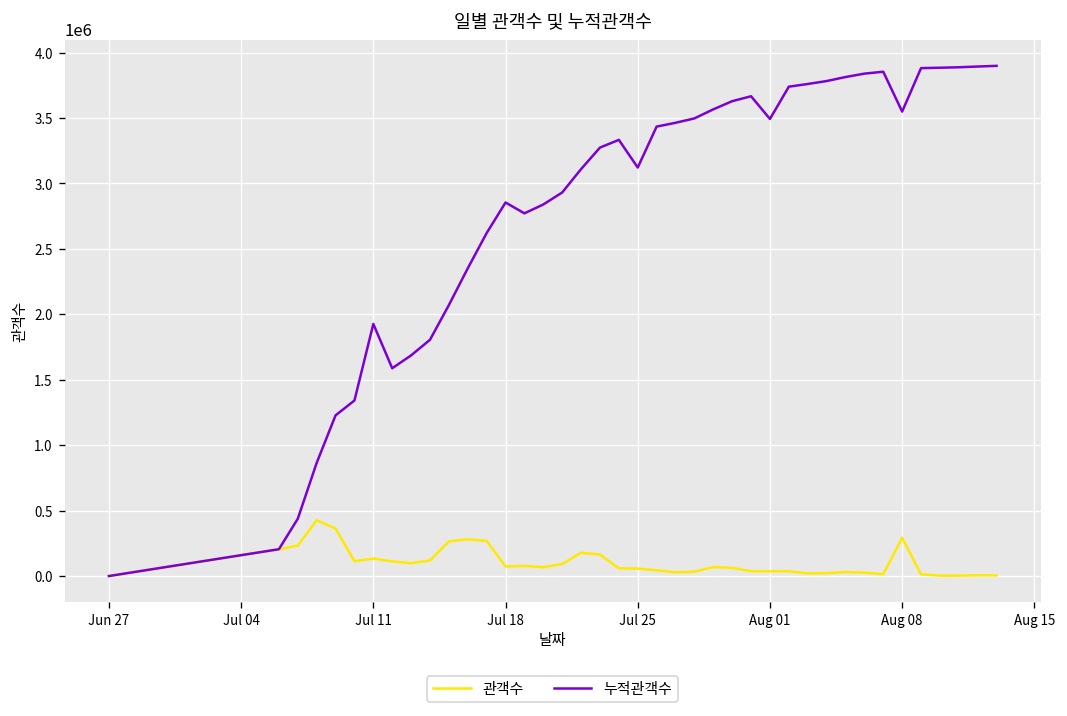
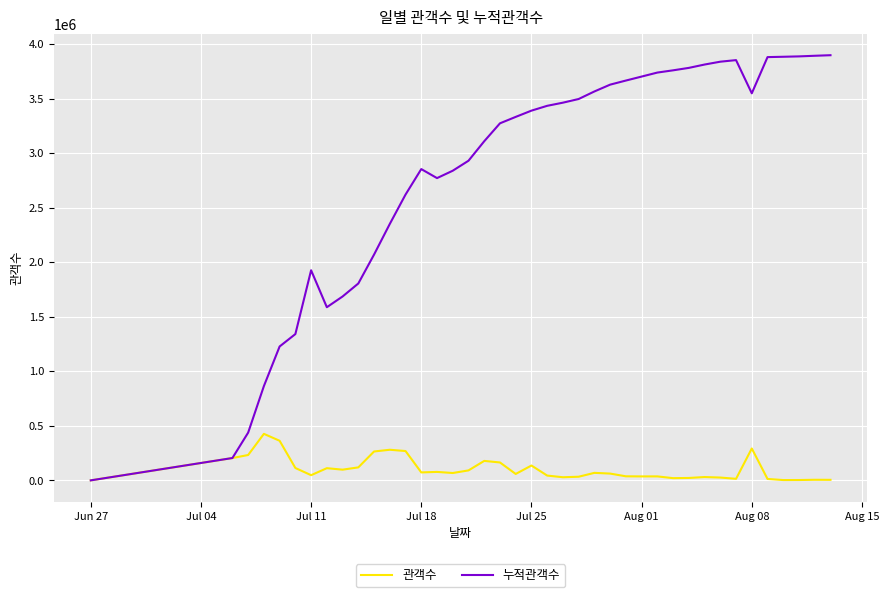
관객수, Jul 11: 130000 -> 50000
관객수, Jul 25: 60000 -> 140000
누적관객수, Jul 25: 3120000 -> 3390000
누적관객수, Aug 01: 3490000 -> 3700000
